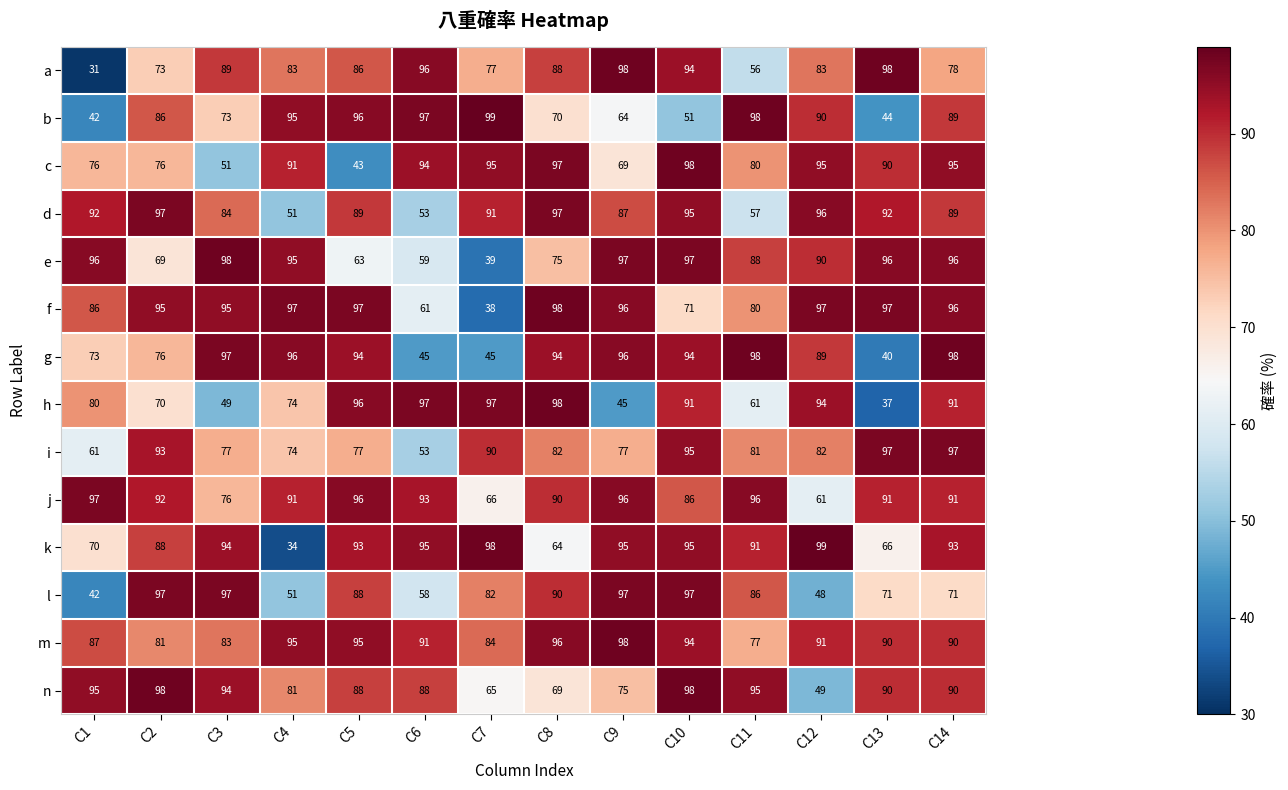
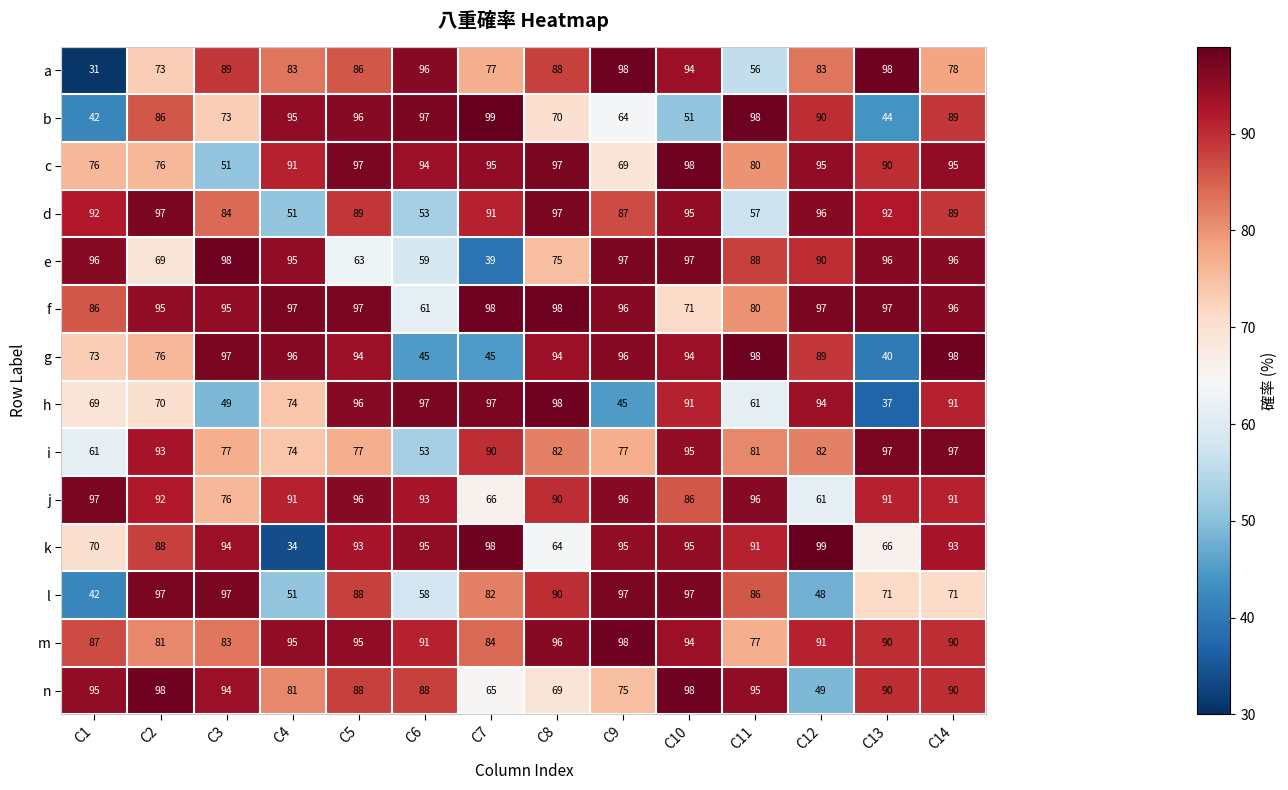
c, C5: 43 -> 97
f, C7: 38 -> 98
h, C1: 80 -> 69
